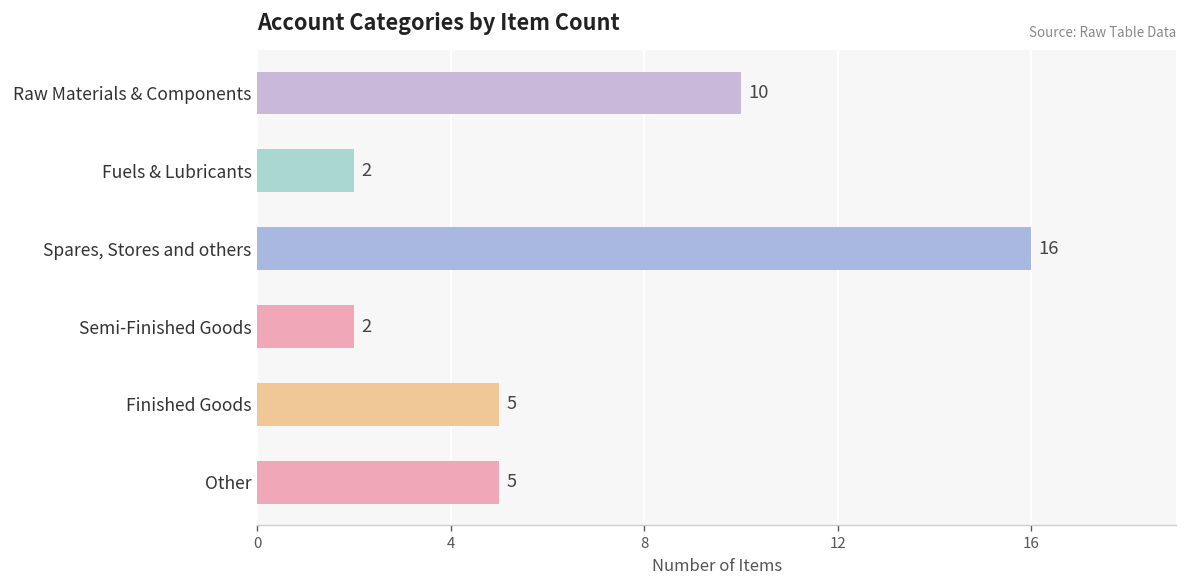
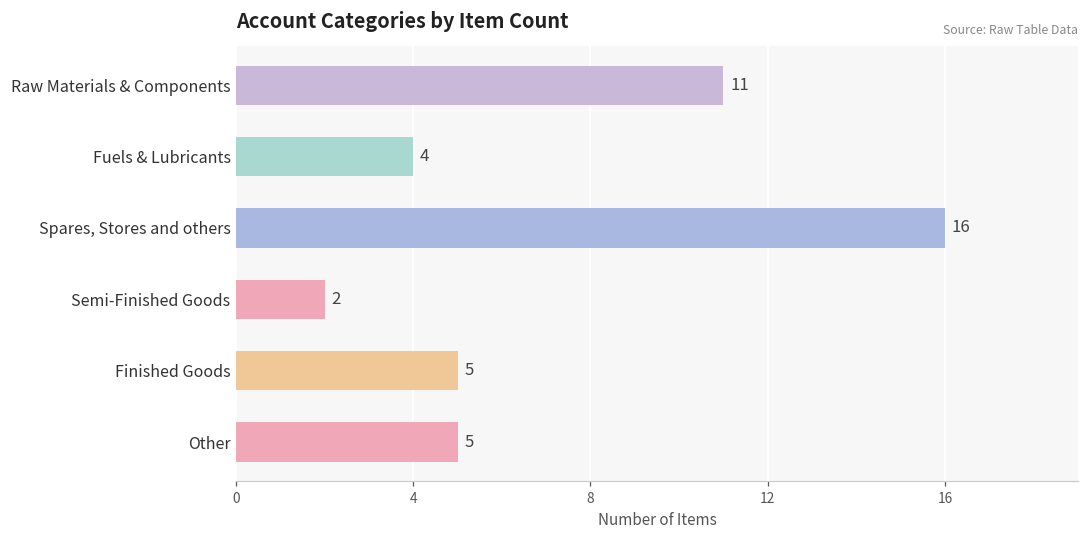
Raw Materials & Components: 10 -> 11
Fuels & Lubricants: 2 -> 4
